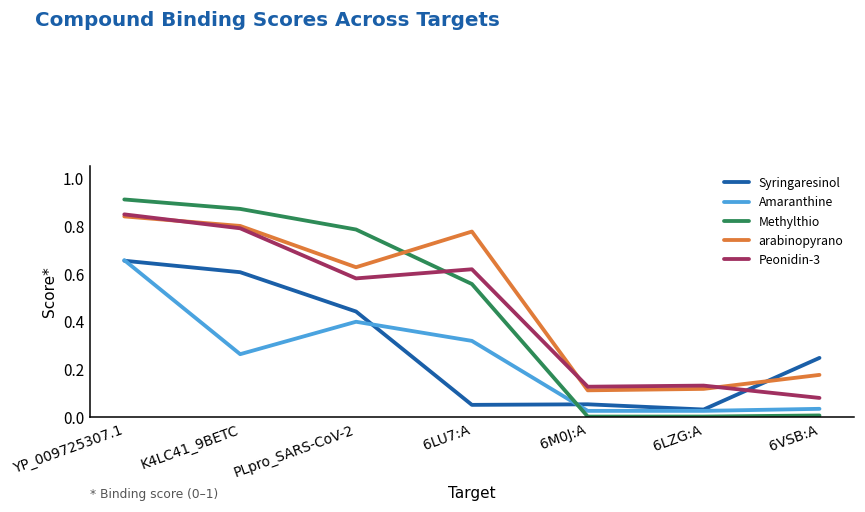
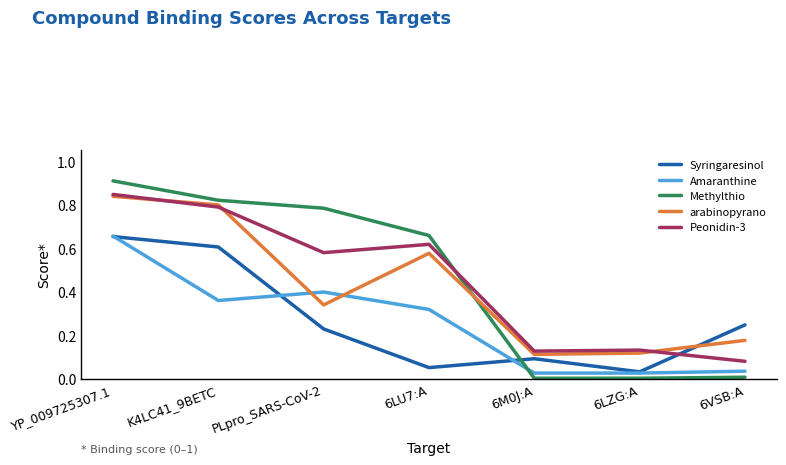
Amaranthine, K4LC41_9BETC: 0.26 -> 0.36
Methylthio, K4LC41_9BETC: 0.87 -> 0.82
Syringaresinol, PLpro_SARS-CoV-2: 0.44 -> 0.23
arabinopyrano, PLpro_SARS-CoV-2: 0.63 -> 0.34
Methylthio, 6LU7:A: 0.56 -> 0.66
arabinopyrano, 6LU7:A: 0.78 -> 0.58
Syringaresinol, 6M0J:A: 0.05 -> 0.09
